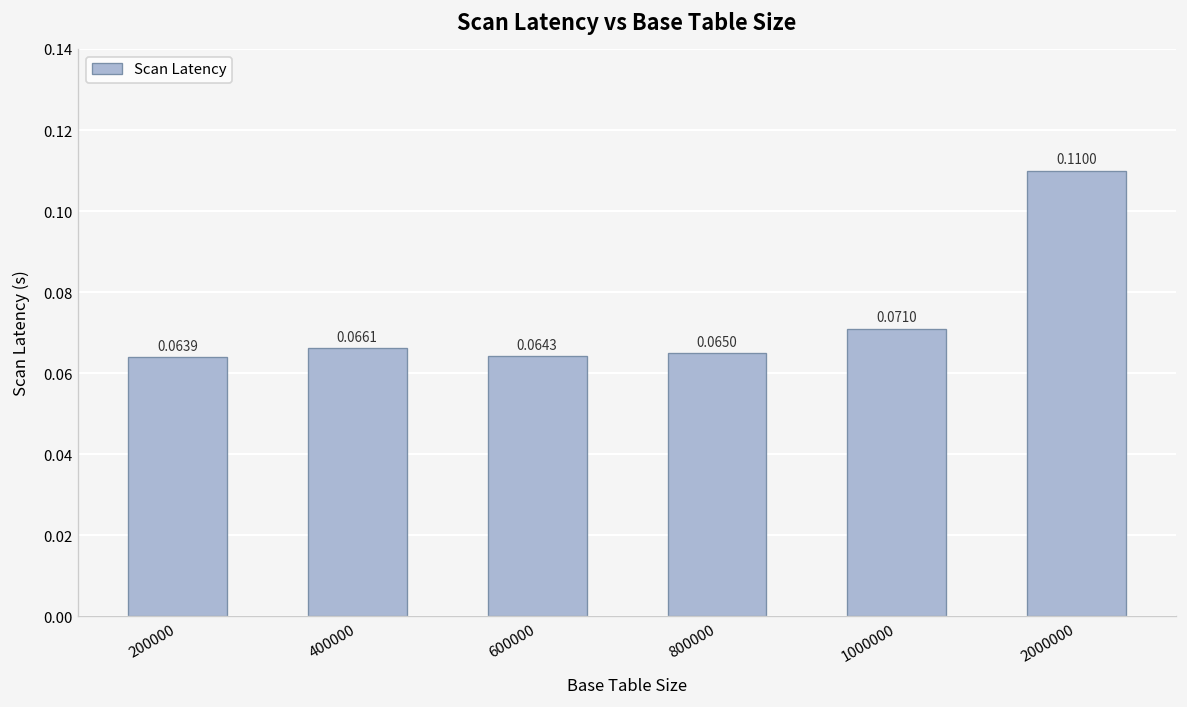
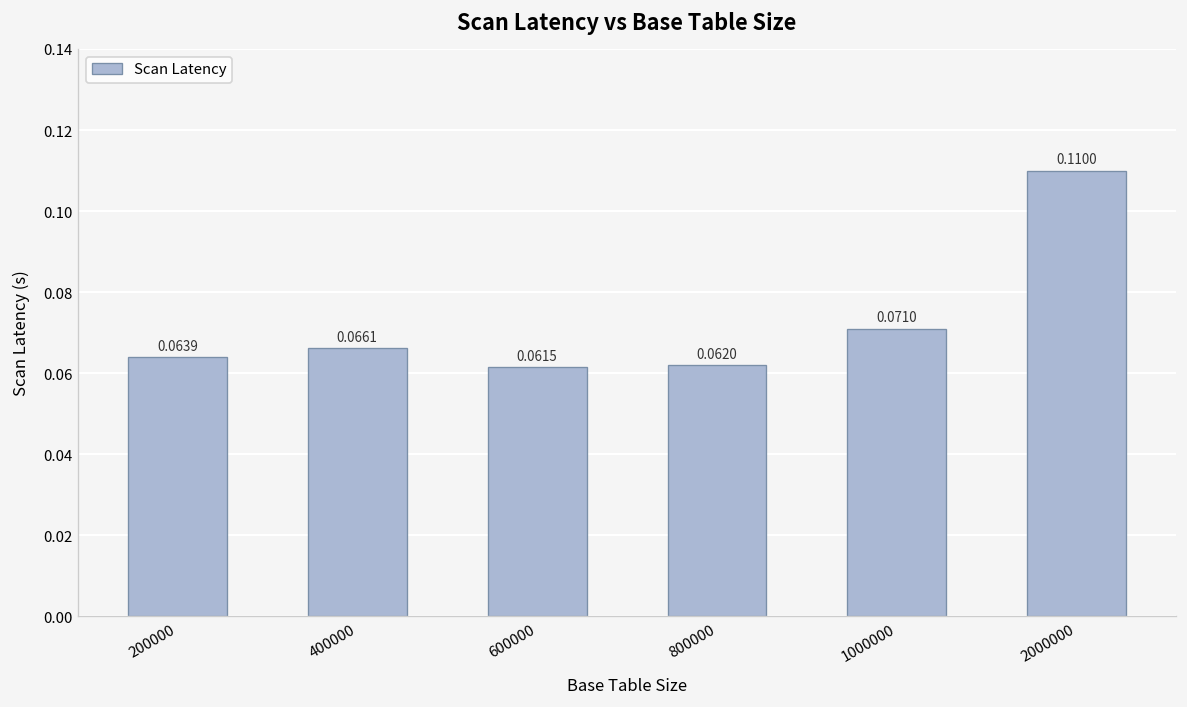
600000: 0.0643 -> 0.0615
800000: 0.0650 -> 0.0620
